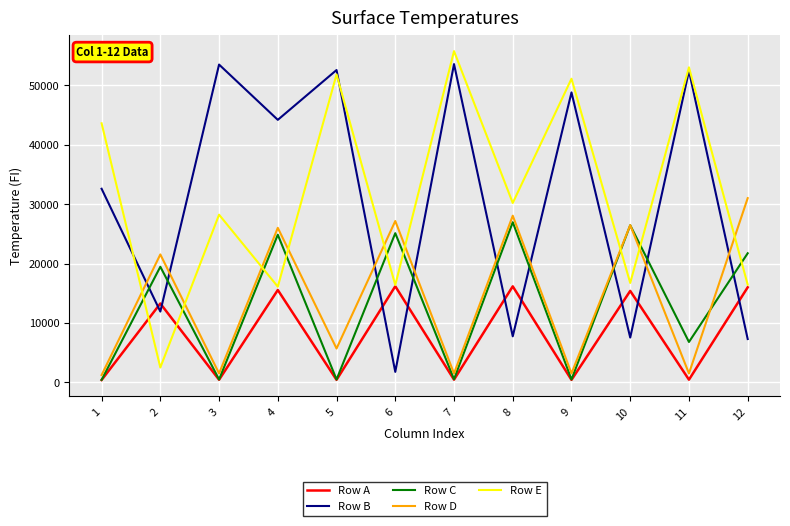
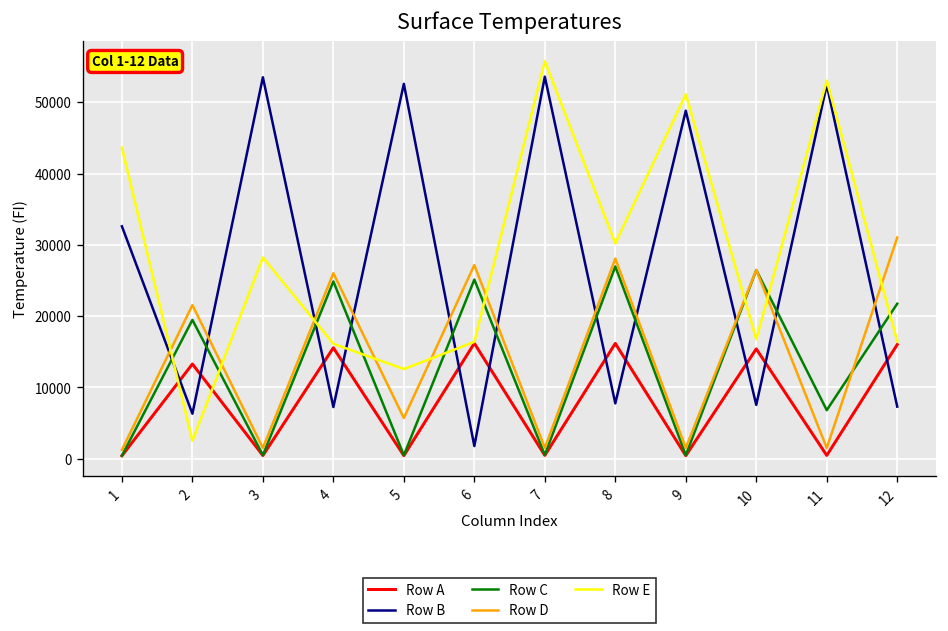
Row B, 2: 12000 -> 6000
Row B, 4: 44000 -> 7000
Row E, 5: 52000 -> 13000
